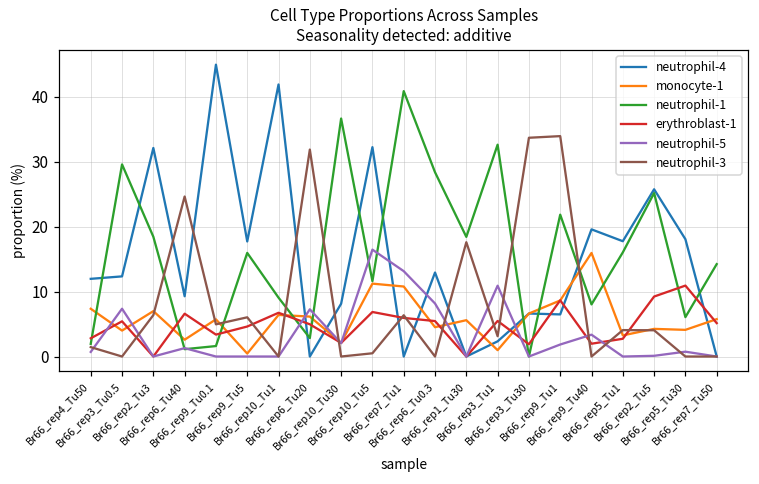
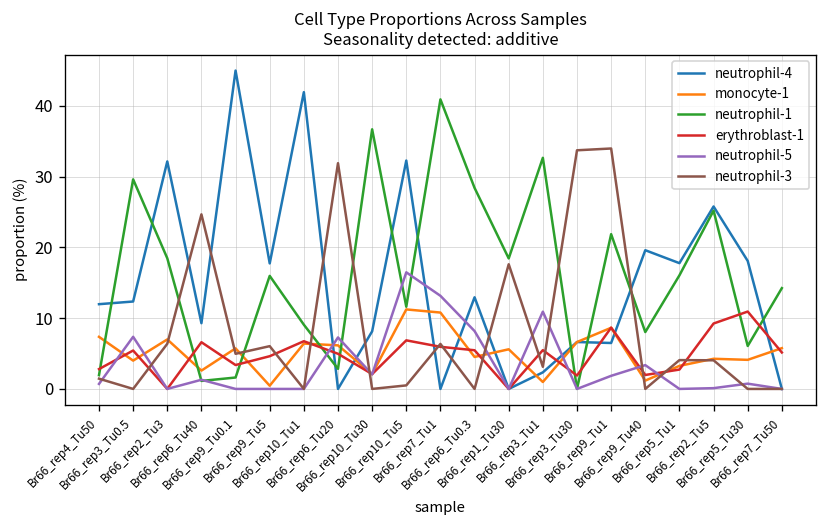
monocyte-1, Br66_rep9_Tu40: 16 -> 1
